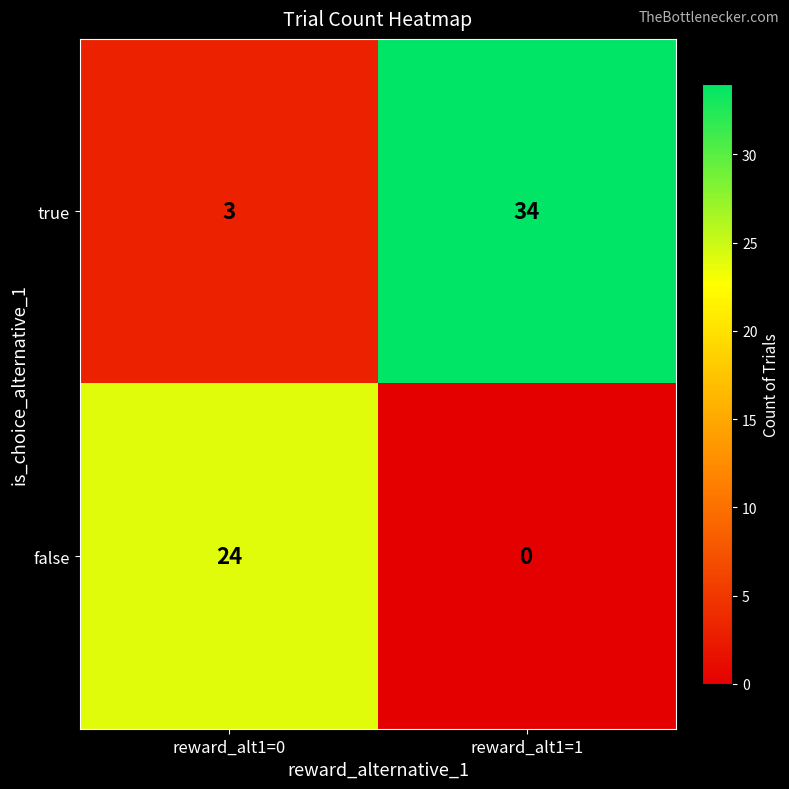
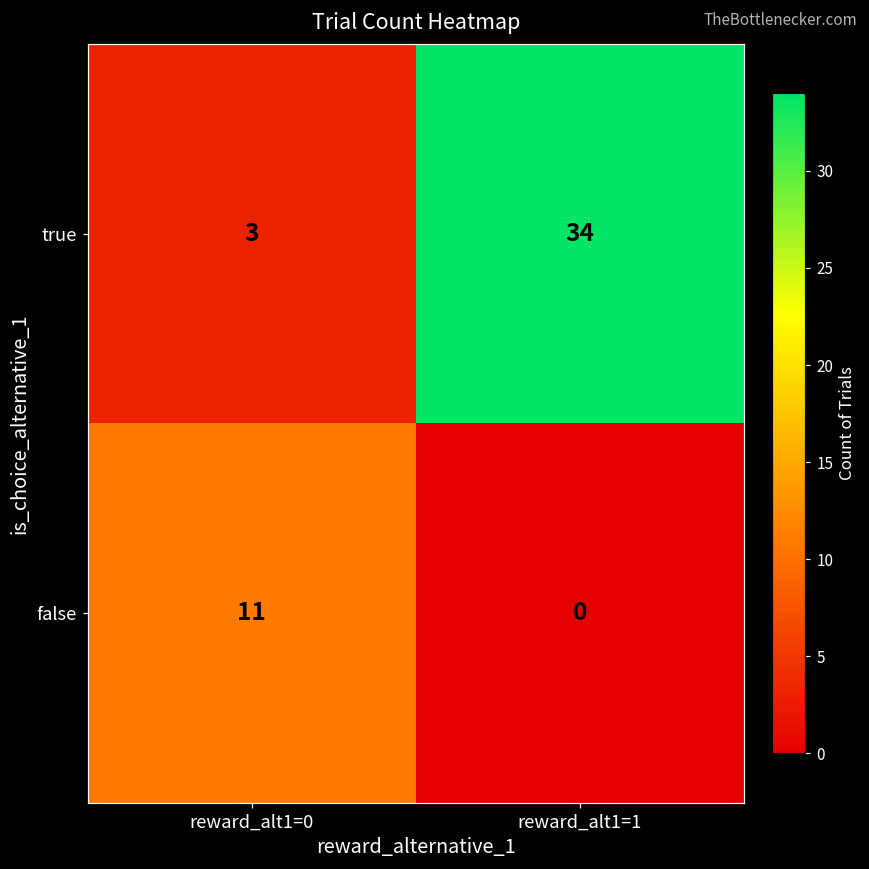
false, reward_alt1=0: 24 -> 11
